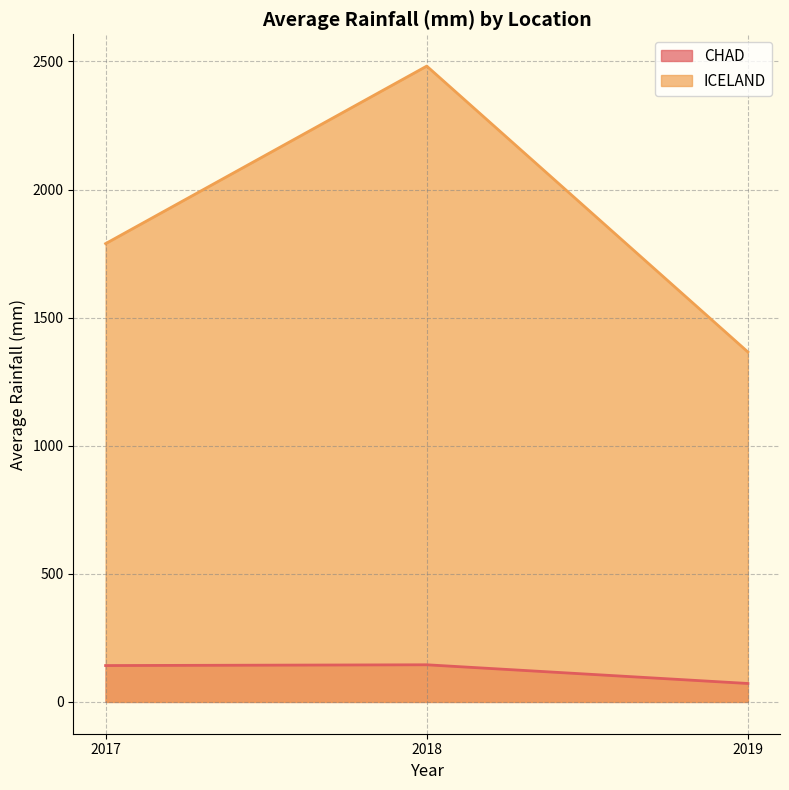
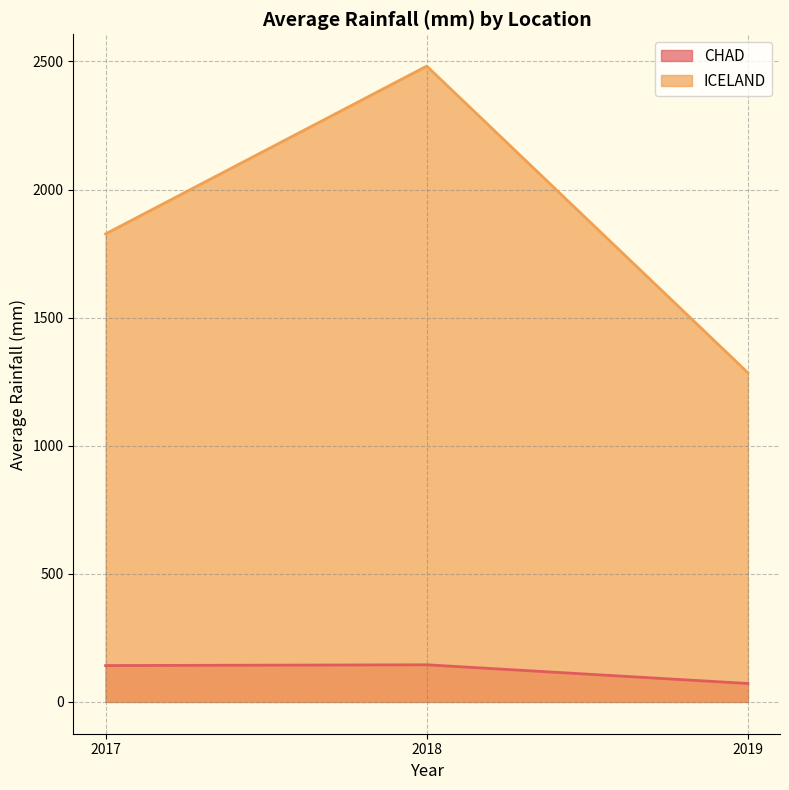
ICELAND, 2017: 1790 -> 1830
ICELAND, 2019: 1370 -> 1290
